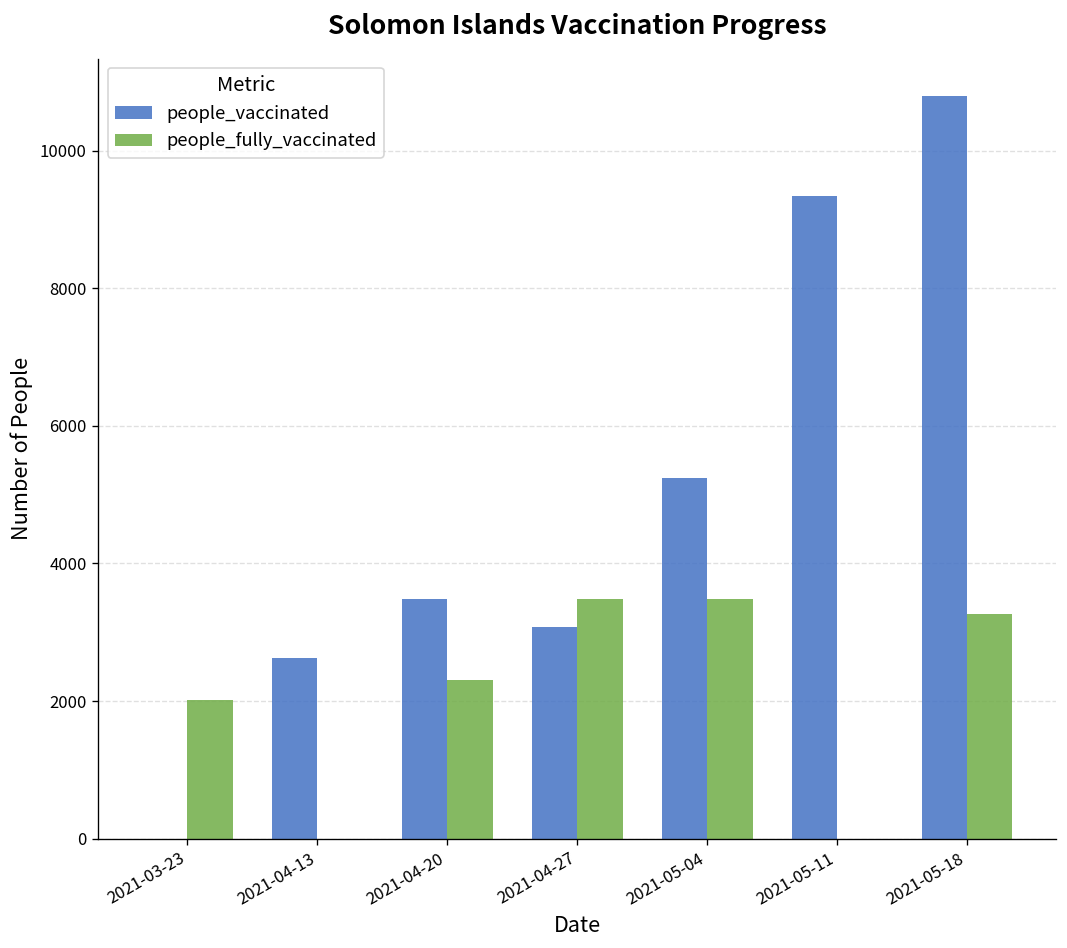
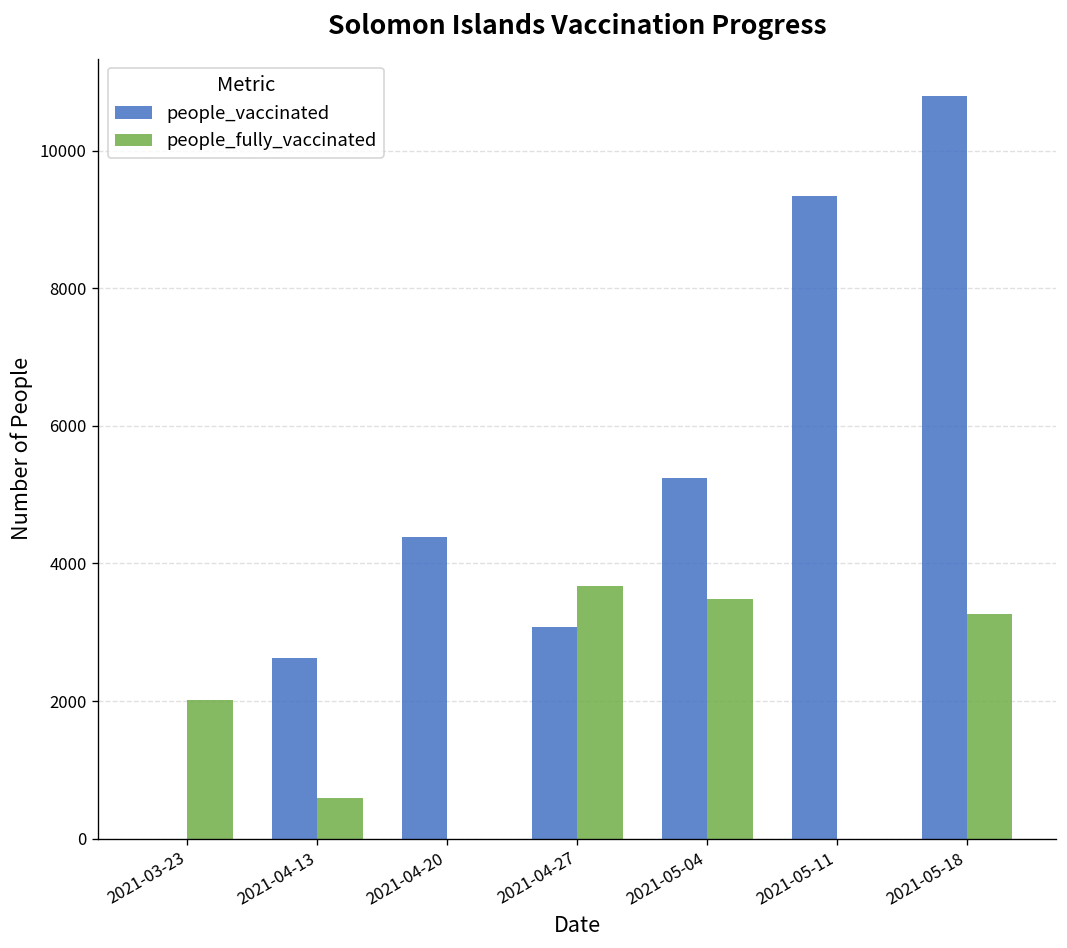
people_fully_vaccinated, 2021-04-13: 0 -> 600
people_vaccinated, 2021-04-20: 3500 -> 4400
people_fully_vaccinated, 2021-04-20: 2300 -> 0
people_fully_vaccinated, 2021-04-27: 3500 -> 3700
